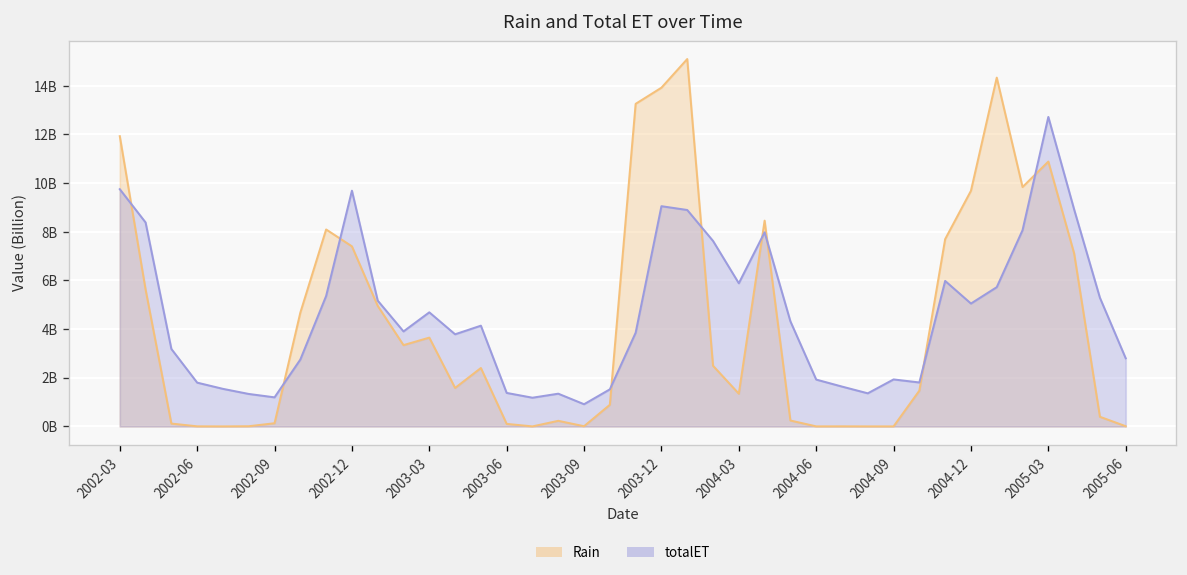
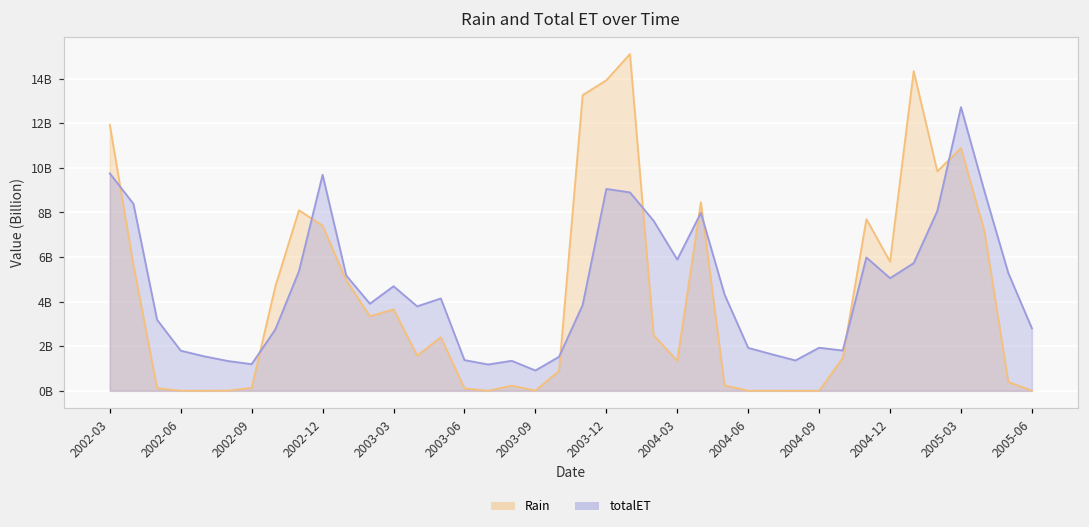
Rain, 2004-12: 9700000000 -> 5800000000
